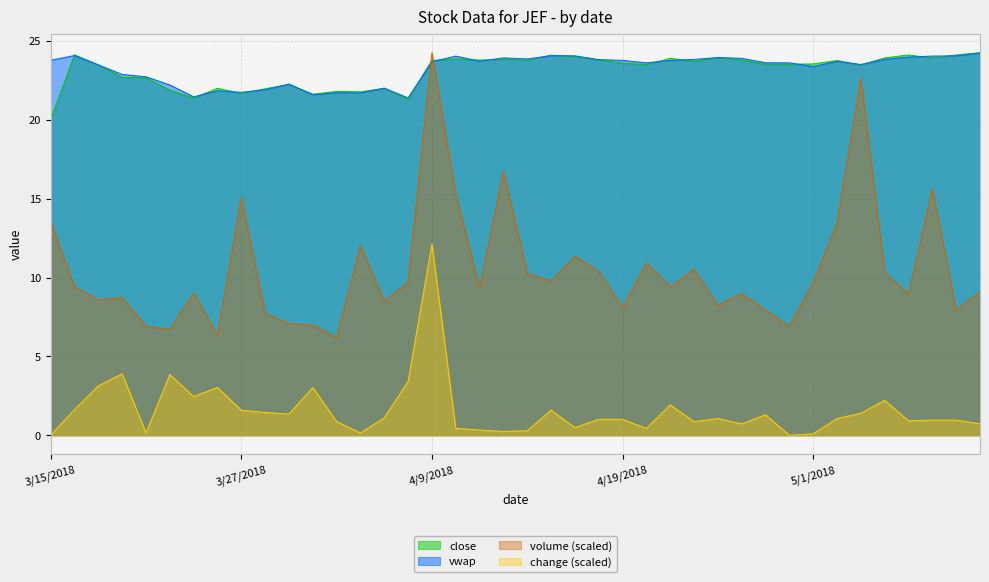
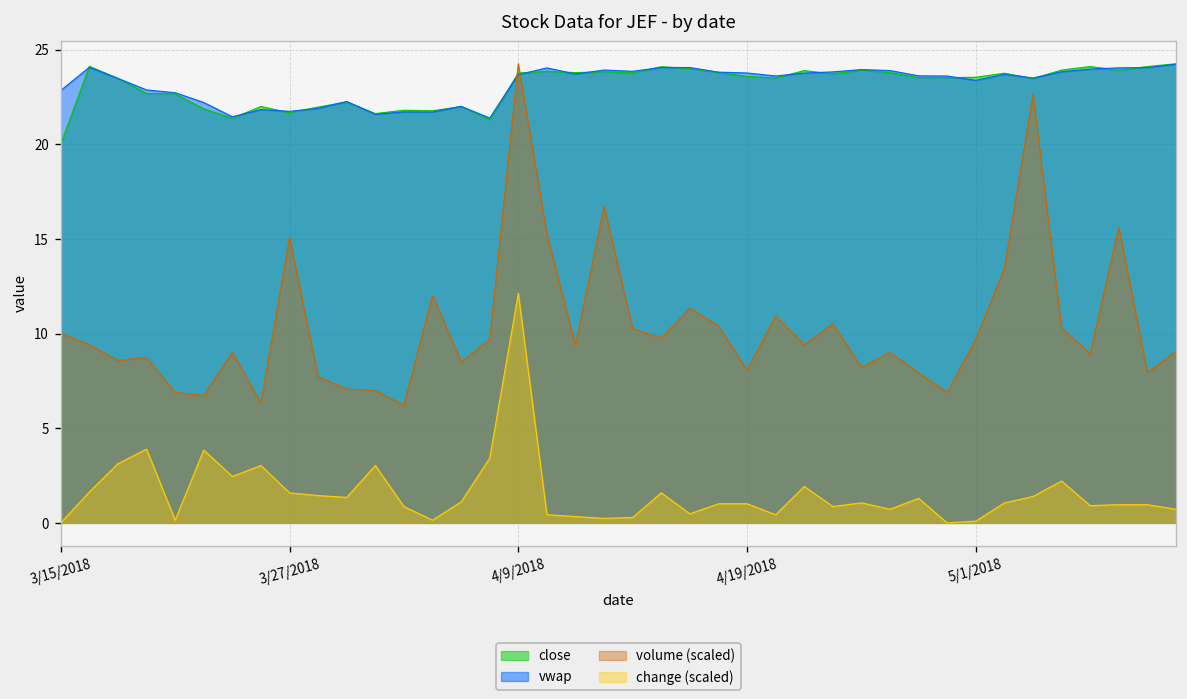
vwap, 3/15/2018: 23.8 -> 22.8
volume (scaled), 3/15/2018: 13.5 -> 10.0
